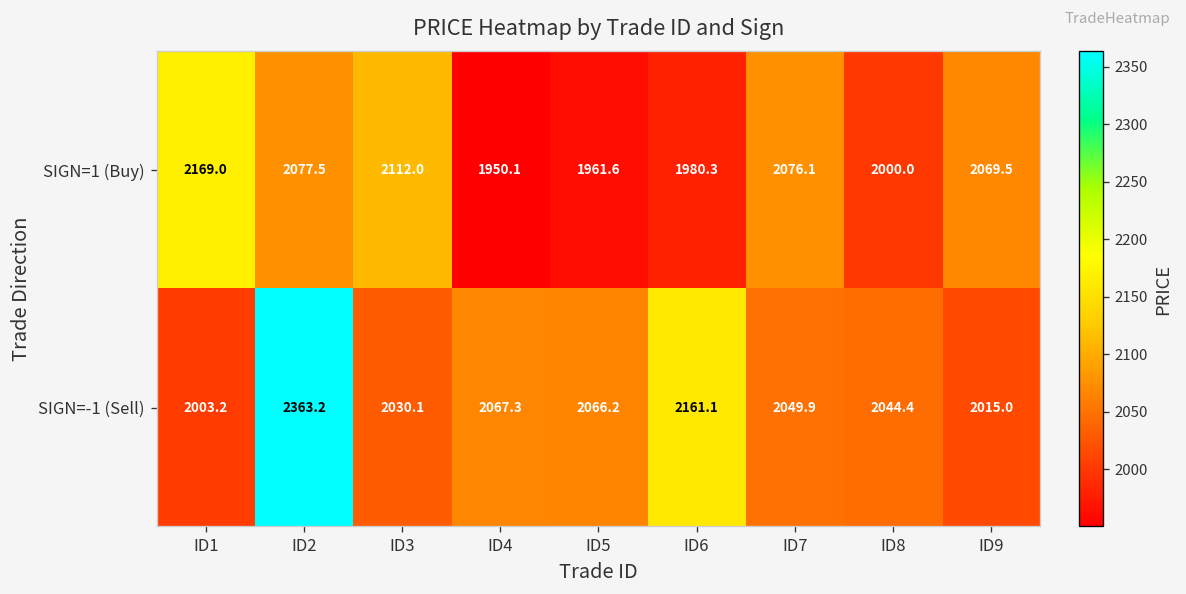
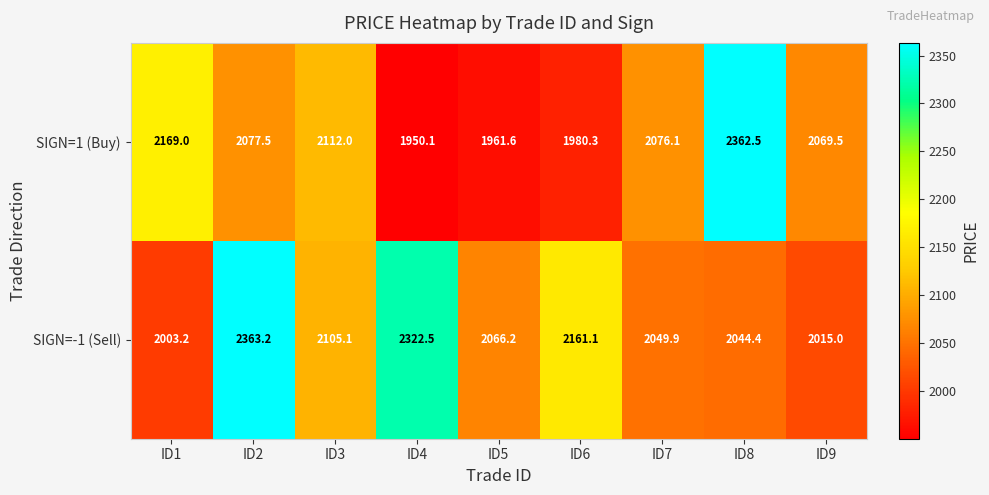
SIGN=1 (Buy), ID8: 2000.0 -> 2362.5
SIGN=-1 (Sell), ID3: 2030.1 -> 2105.1
SIGN=-1 (Sell), ID4: 2067.3 -> 2322.5
